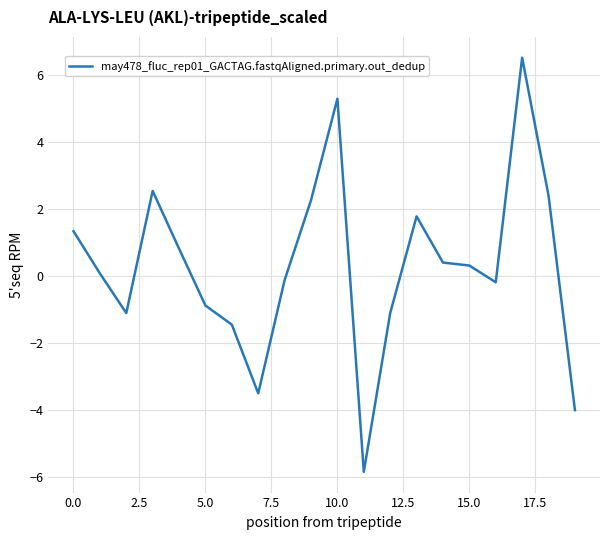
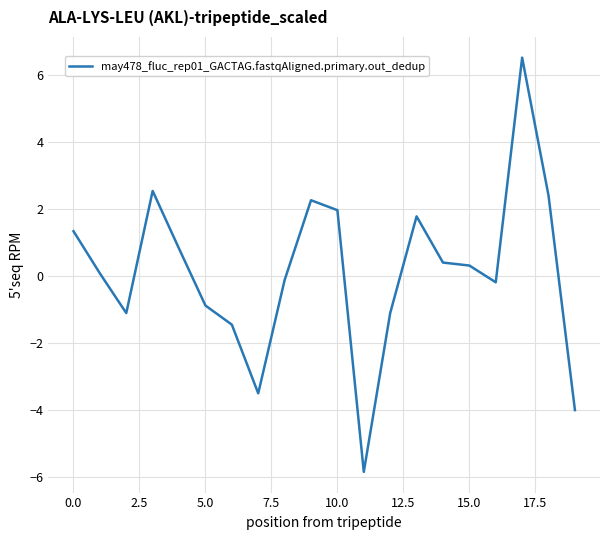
10.0: 5.3 -> 2.0
